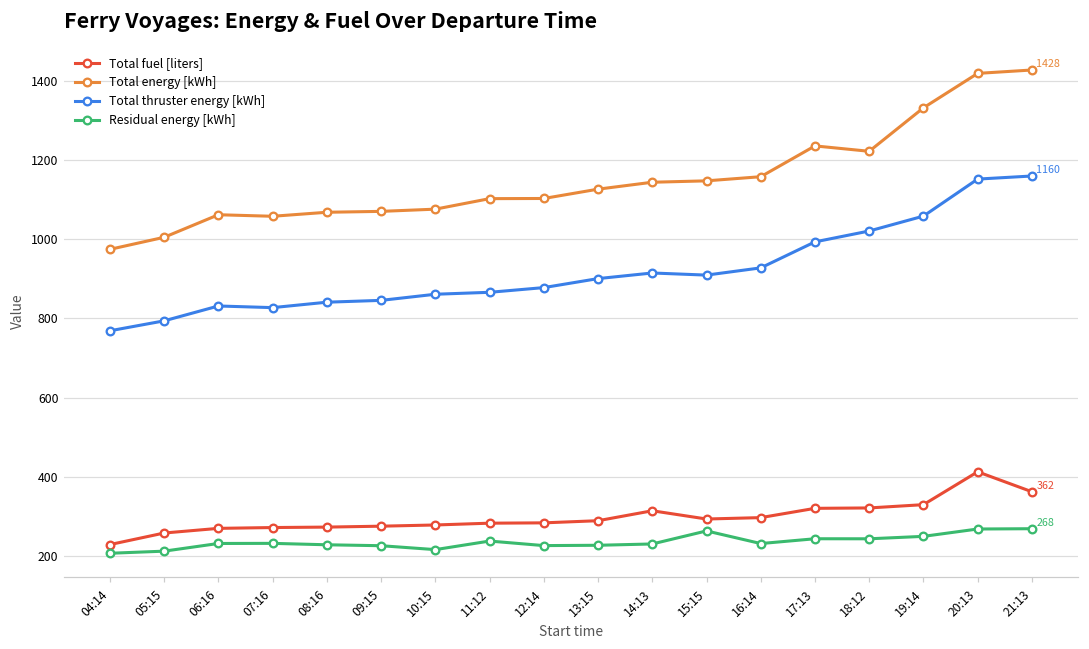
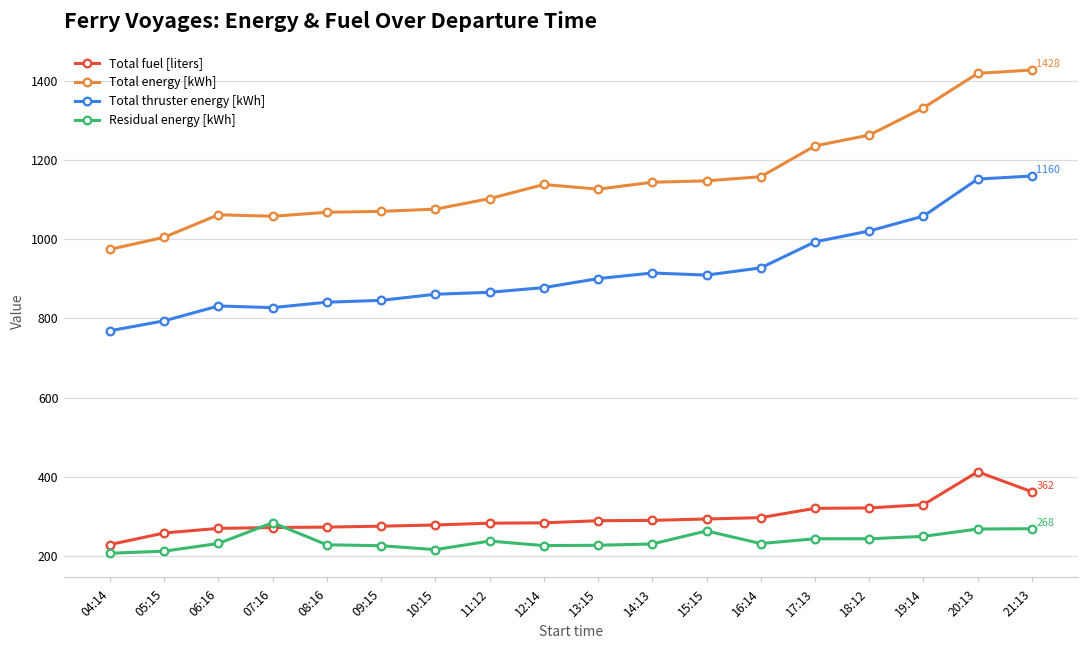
Residual energy [kWh], 07:16: 230 -> 280
Total energy [kWh], 12:14: 1100 -> 1140
Total fuel [liters], 14:13: 310 -> 290
Total energy [kWh], 18:12: 1220 -> 1260
